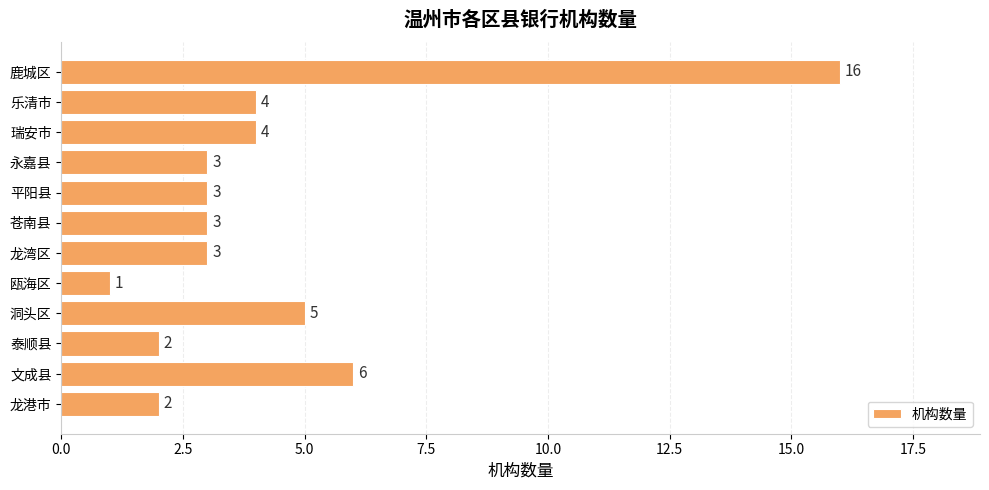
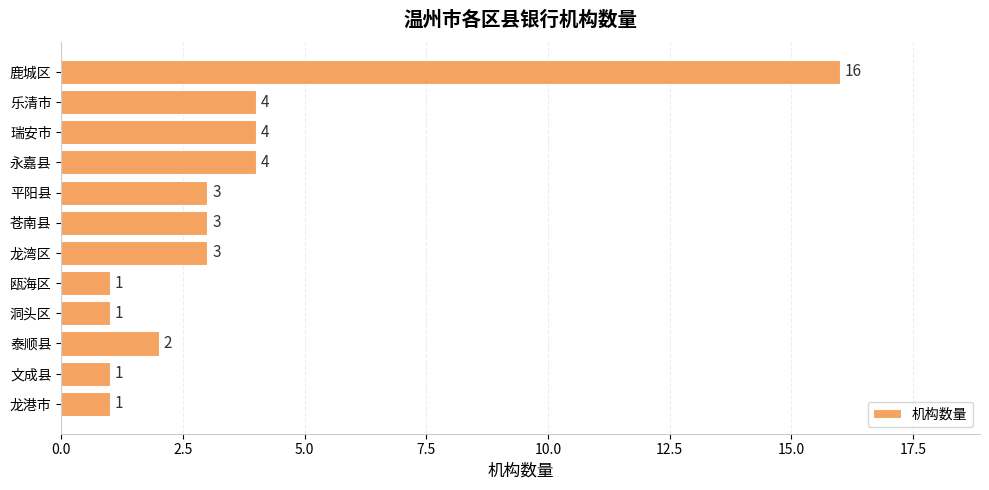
永嘉县: 3 -> 4
洞头区: 5 -> 1
文成县: 6 -> 1
龙港市: 2 -> 1
